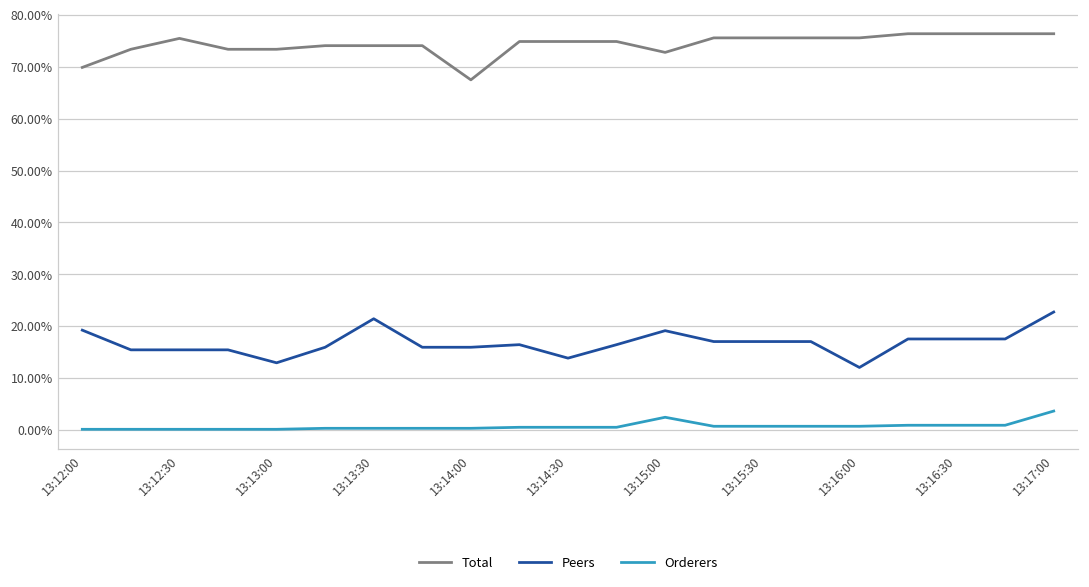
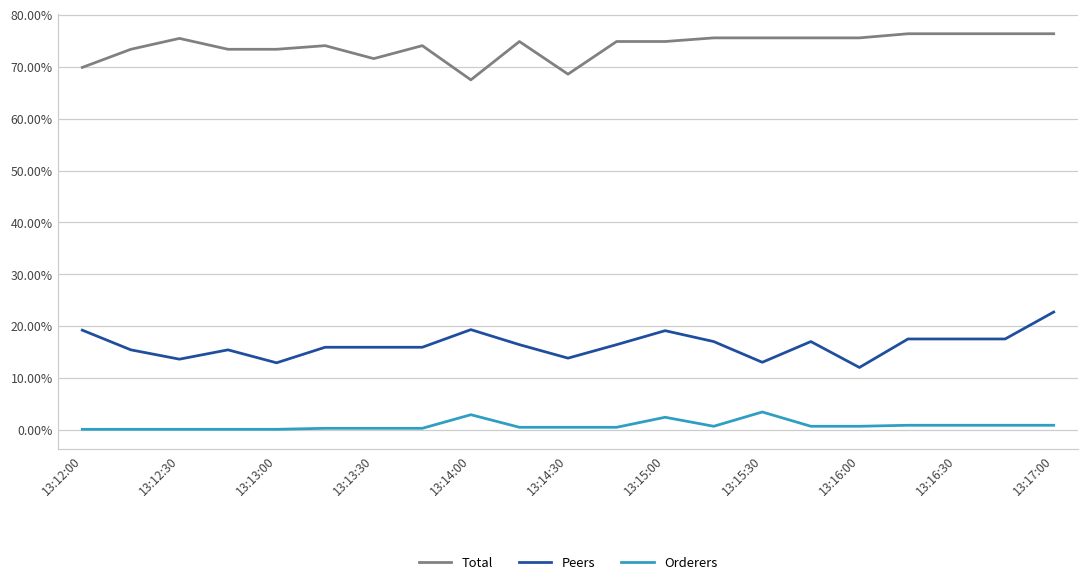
Peers, 13:12:30: 15% -> 14%
Total, 13:13:30: 74% -> 72%
Peers, 13:13:30: 21% -> 16%
Peers, 13:14:00: 16% -> 19%
Orderers, 13:14:00: 0% -> 3%
Total, 13:14:30: 75% -> 69%
Total, 13:15:00: 73% -> 75%
Peers, 13:15:30: 17% -> 13%
Orderers, 13:15:30: 1% -> 3%
Orderers, 13:17:00: 4% -> 1%
